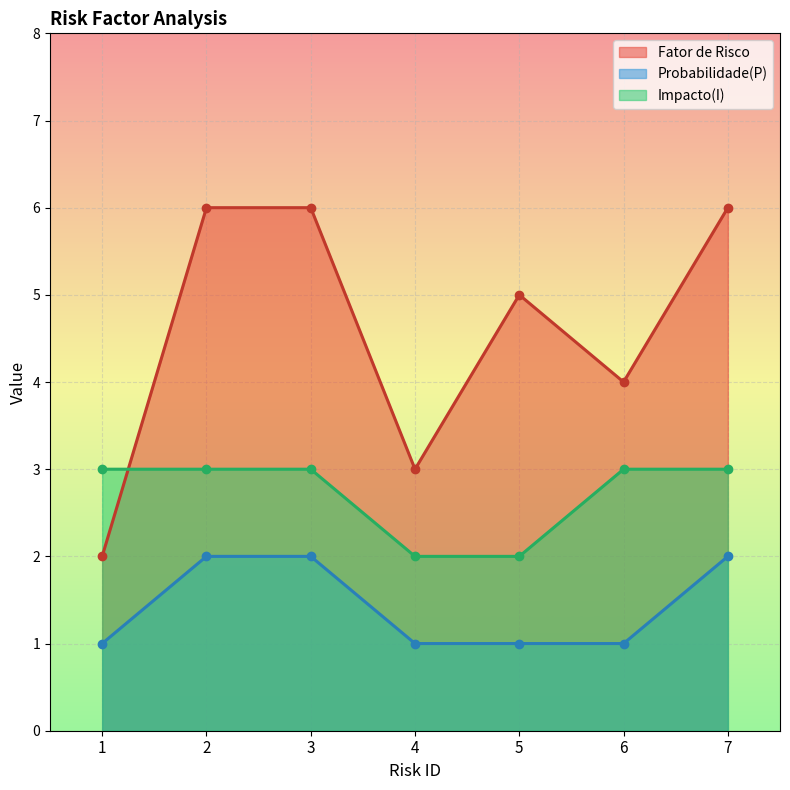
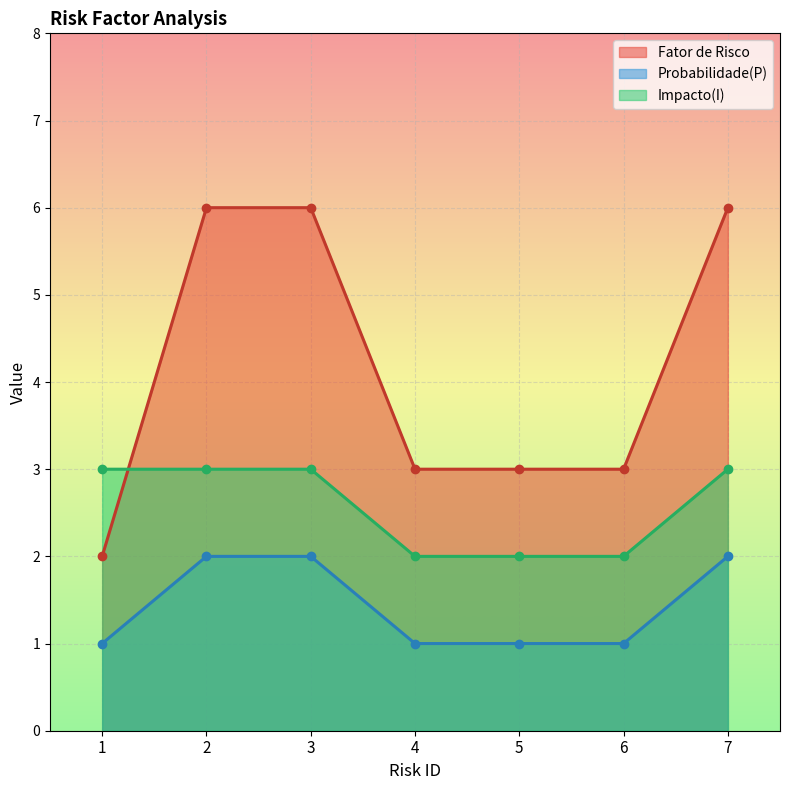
Fator de Risco, 5: 5 -> 3
Fator de Risco, 6: 4 -> 3
Impacto(I), 6: 3 -> 2
